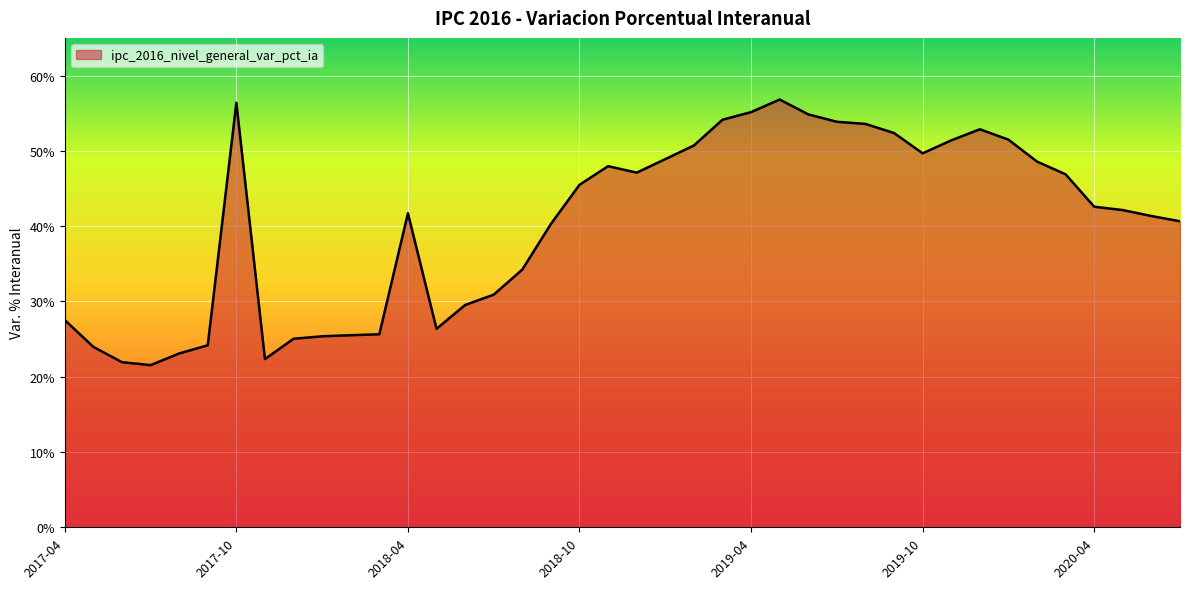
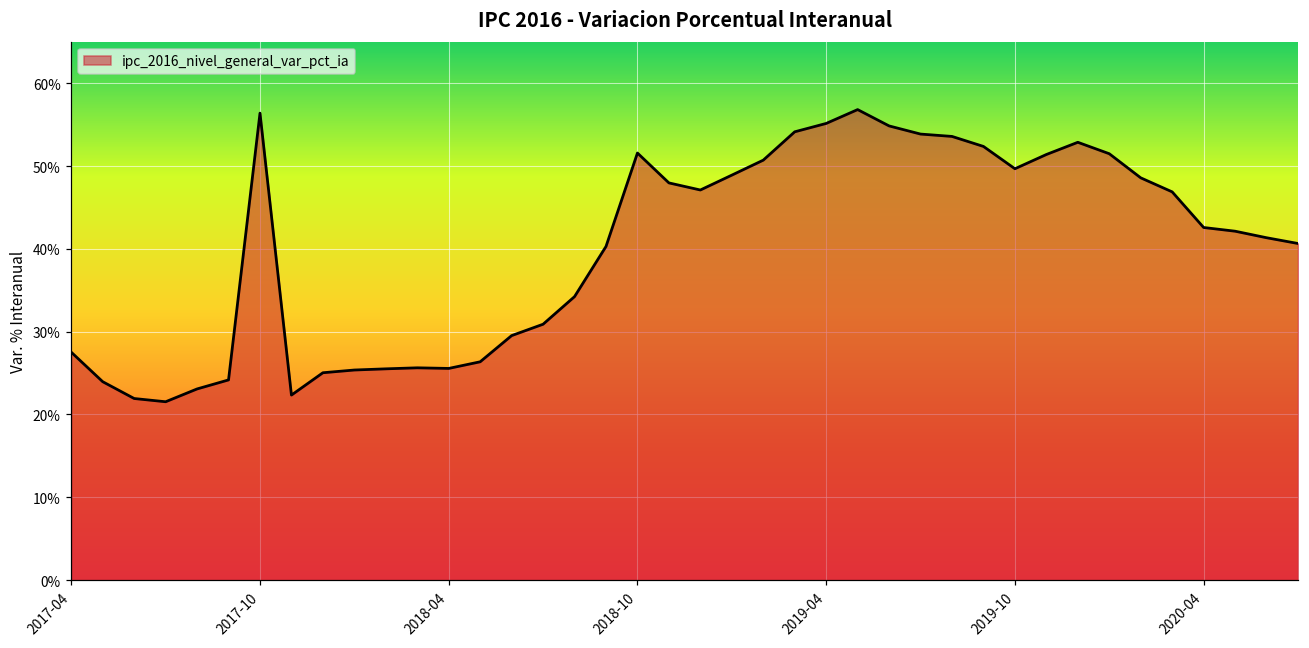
2018-04: 42% -> 26%
2018-10: 45% -> 52%
